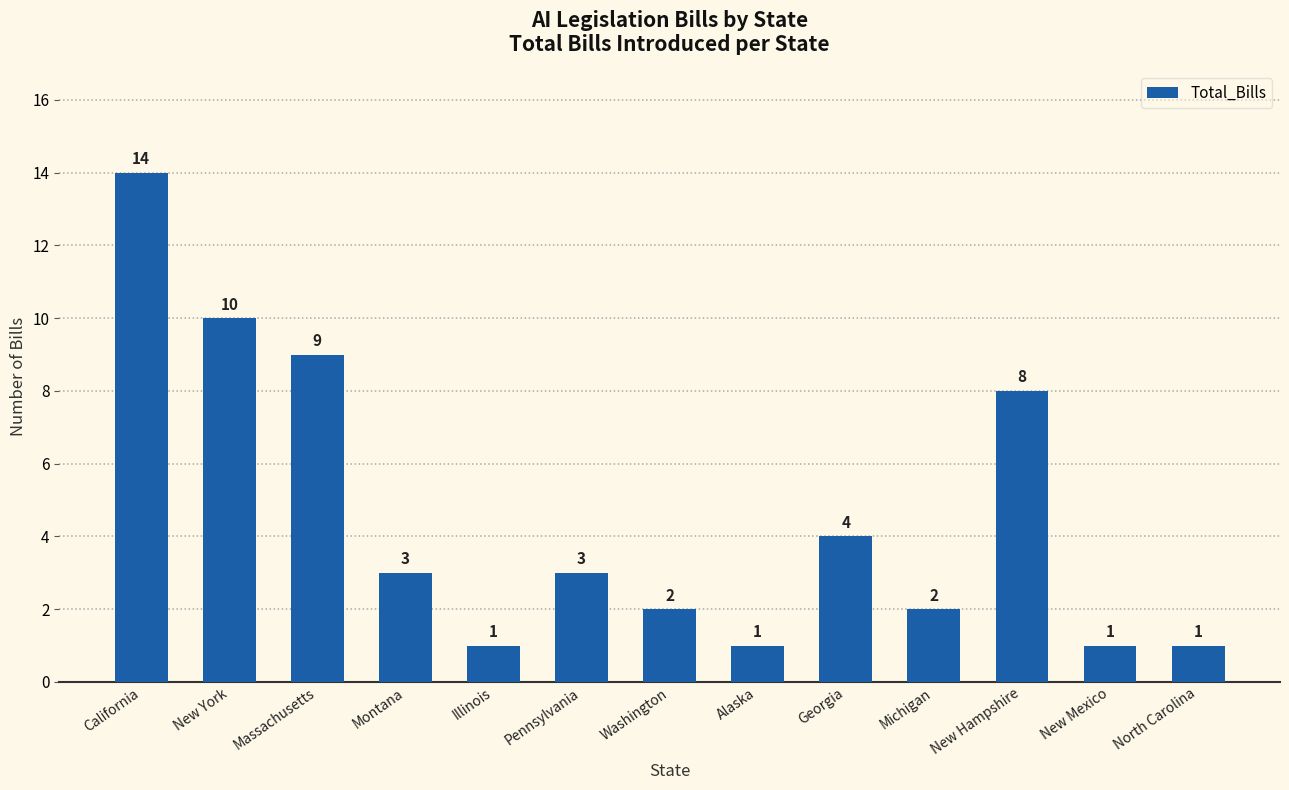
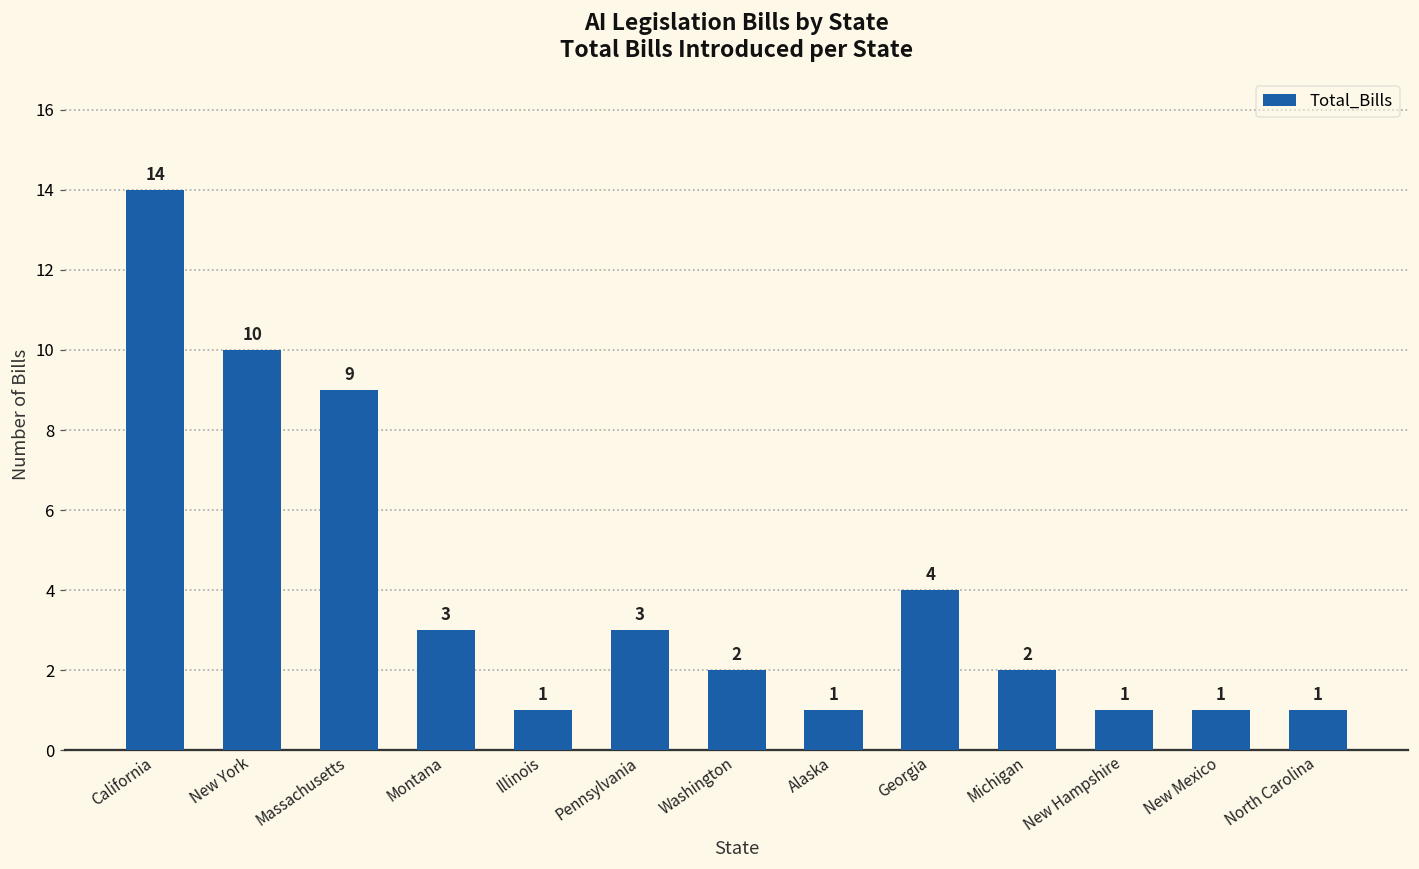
New Hampshire: 8 -> 1
